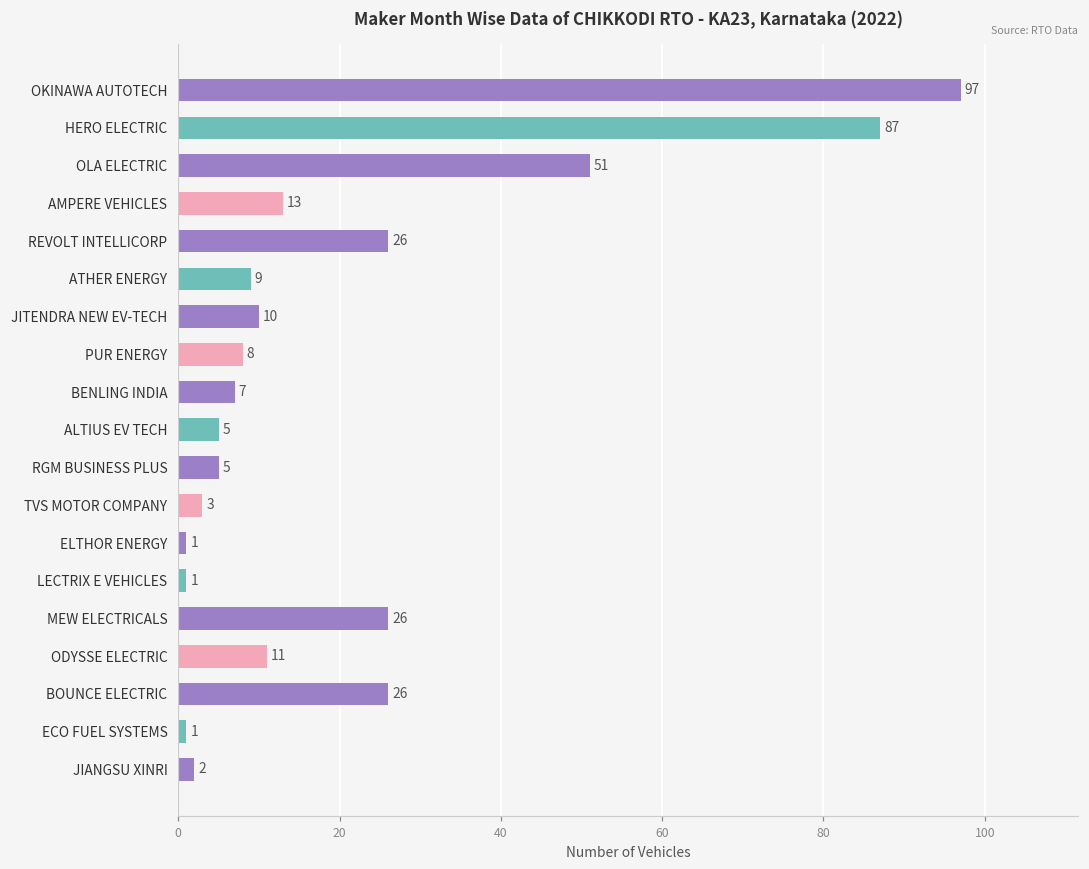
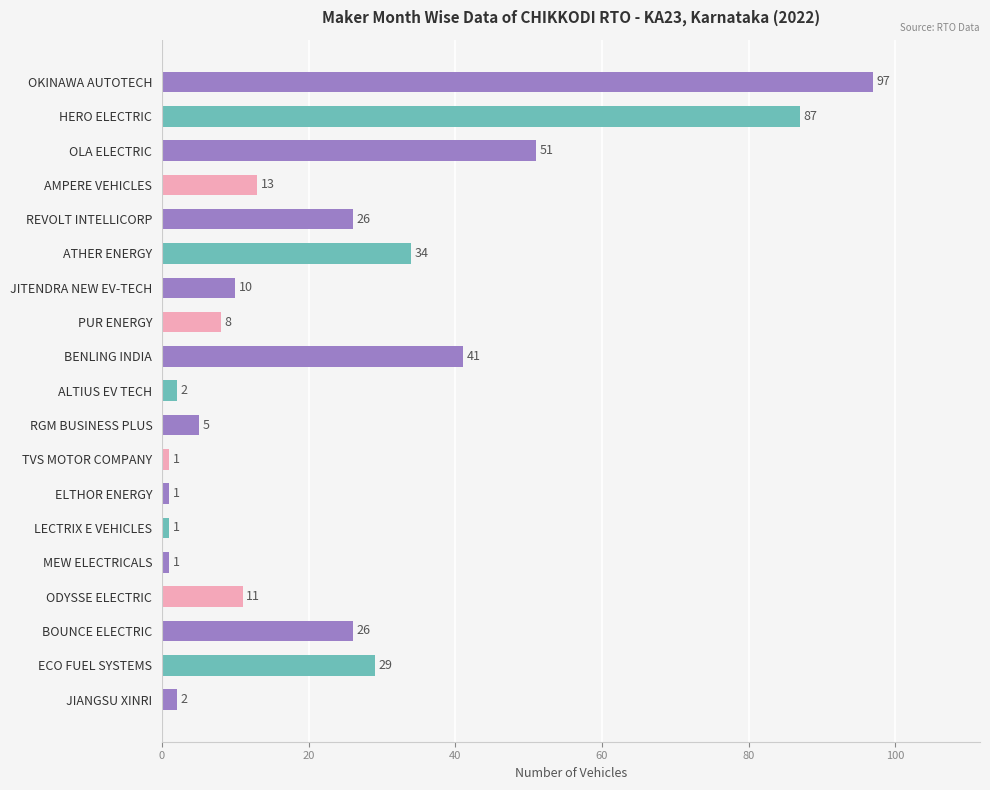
ATHER ENERGY: 9 -> 34
BENLING INDIA: 7 -> 41
ALTIUS EV TECH: 5 -> 2
TVS MOTOR COMPANY: 3 -> 1
MEW ELECTRICALS: 26 -> 1
ECO FUEL SYSTEMS: 1 -> 29
